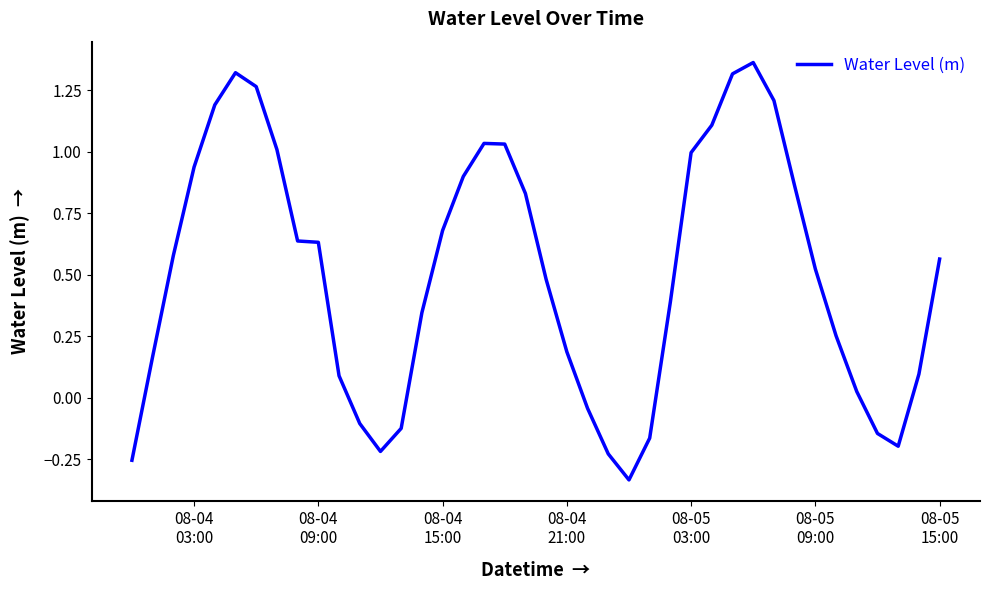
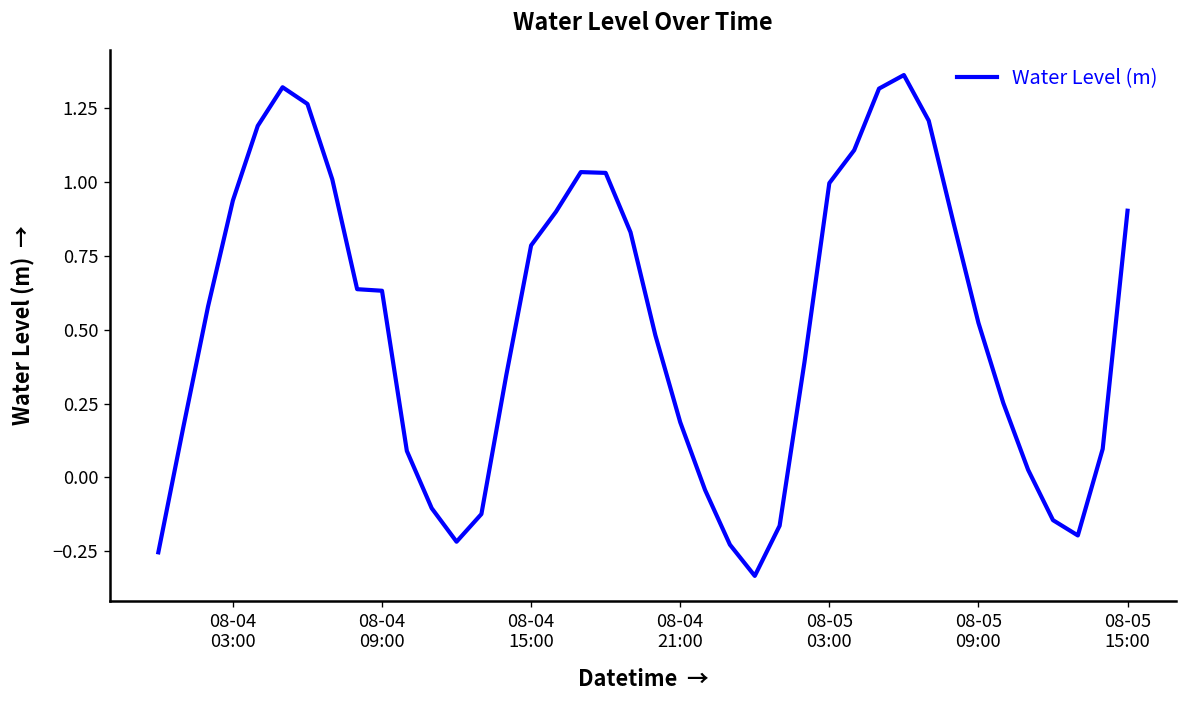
08-04 15:00: 0.68 -> 0.79
08-05 15:00: 0.56 -> 0.90
